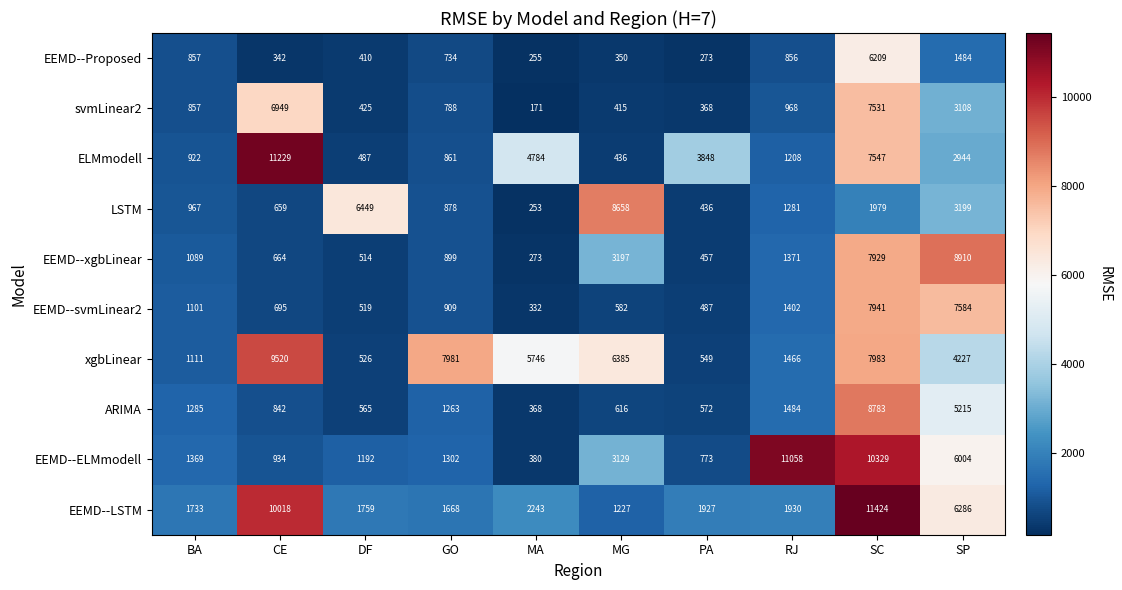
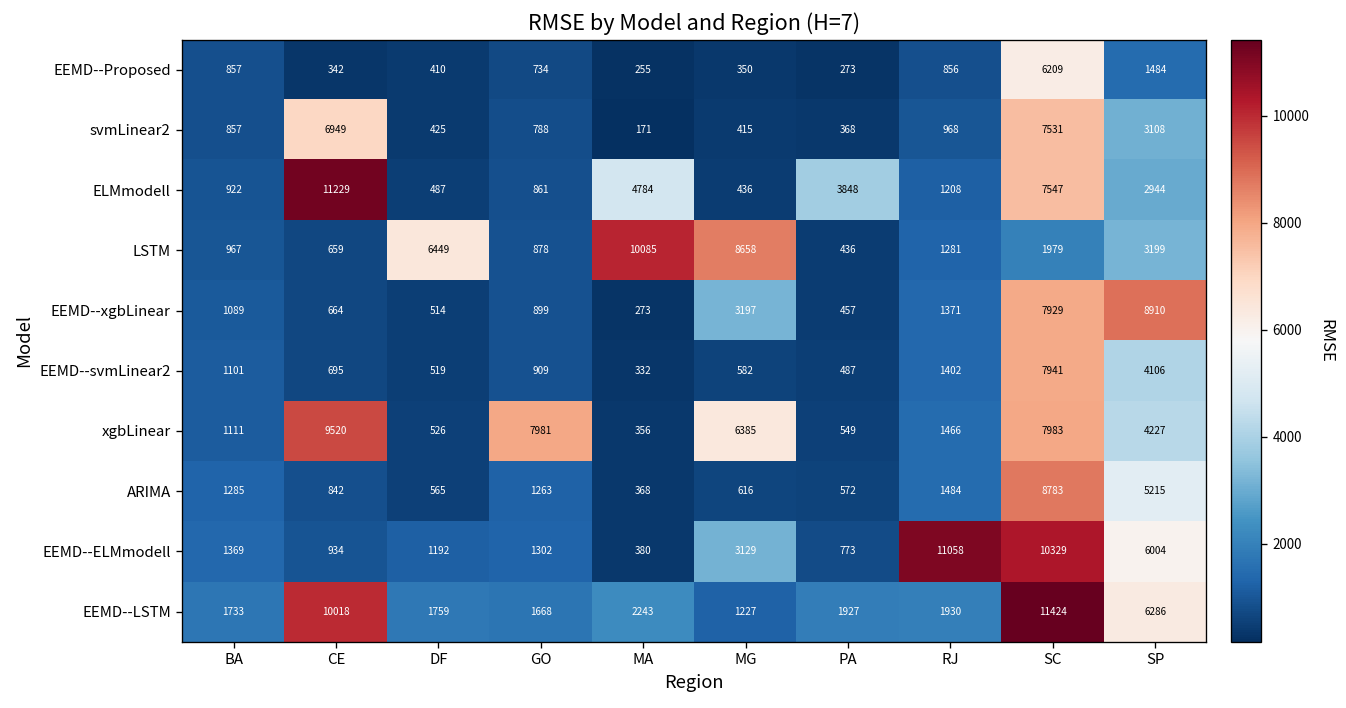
LSTM, MA: 253 -> 10085
EEMD--svmLinear2, SP: 7584 -> 4106
xgbLinear, MA: 5746 -> 356
